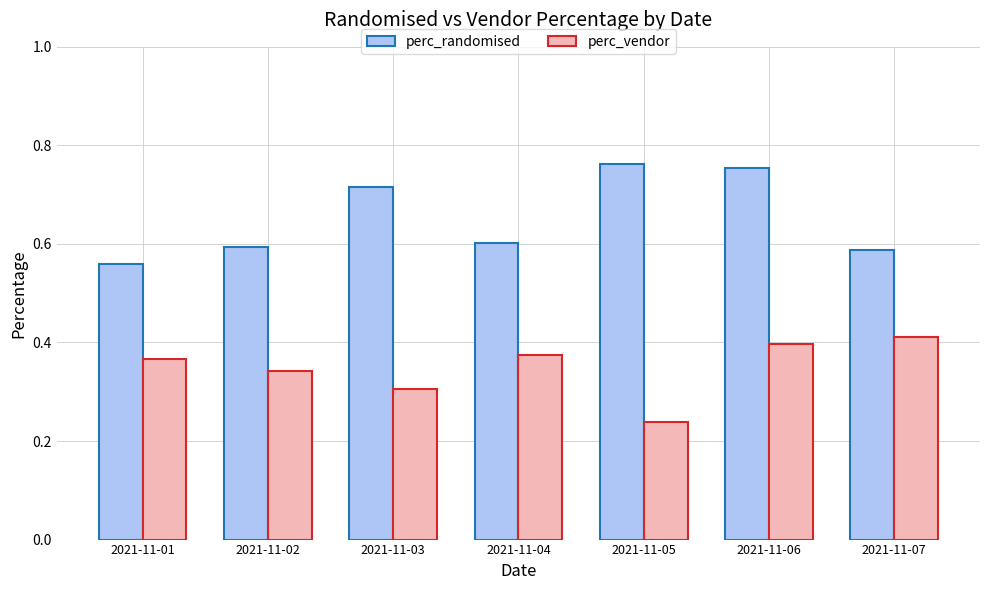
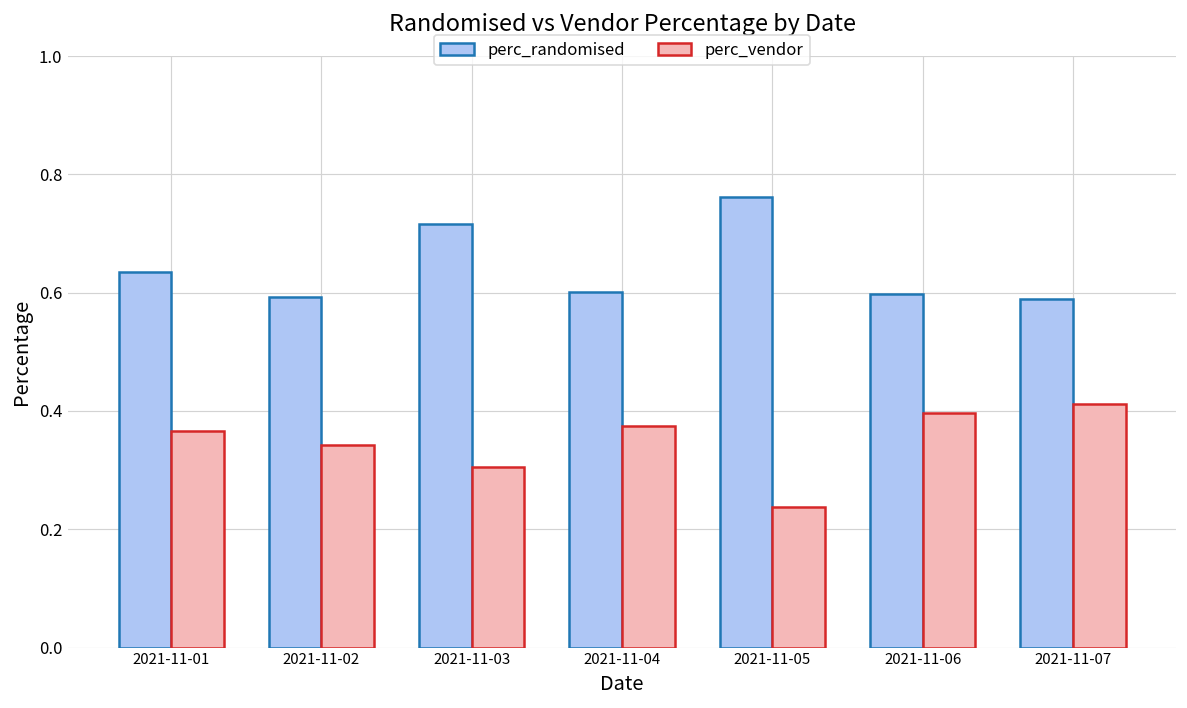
perc_randomised, 2021-11-01: 0.56 -> 0.63
perc_randomised, 2021-11-06: 0.75 -> 0.60
